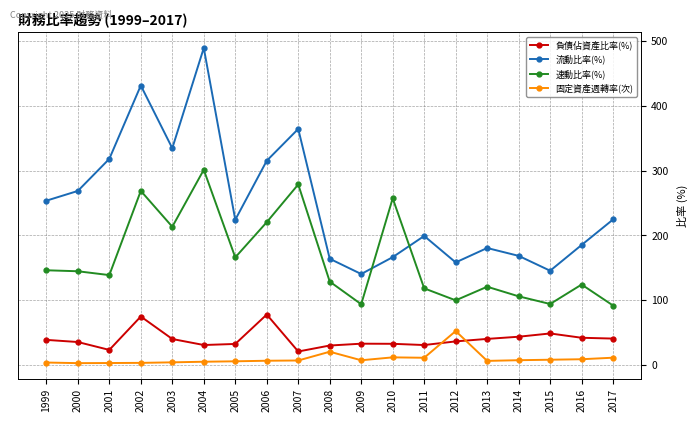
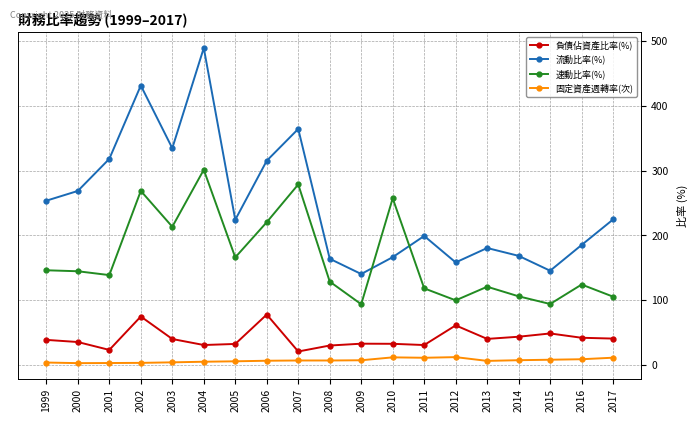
固定資產週轉率(次), 2008: 20 -> 10
負債佔資產比率(%), 2012: 40 -> 60
固定資產週轉率(次), 2012: 50 -> 10
速動比率(%), 2017: 90 -> 110
